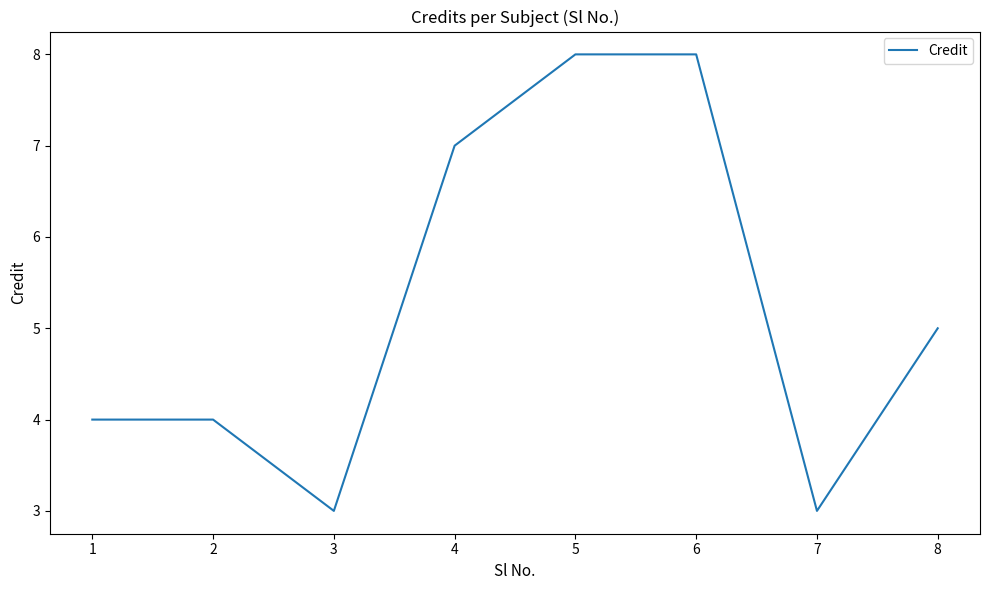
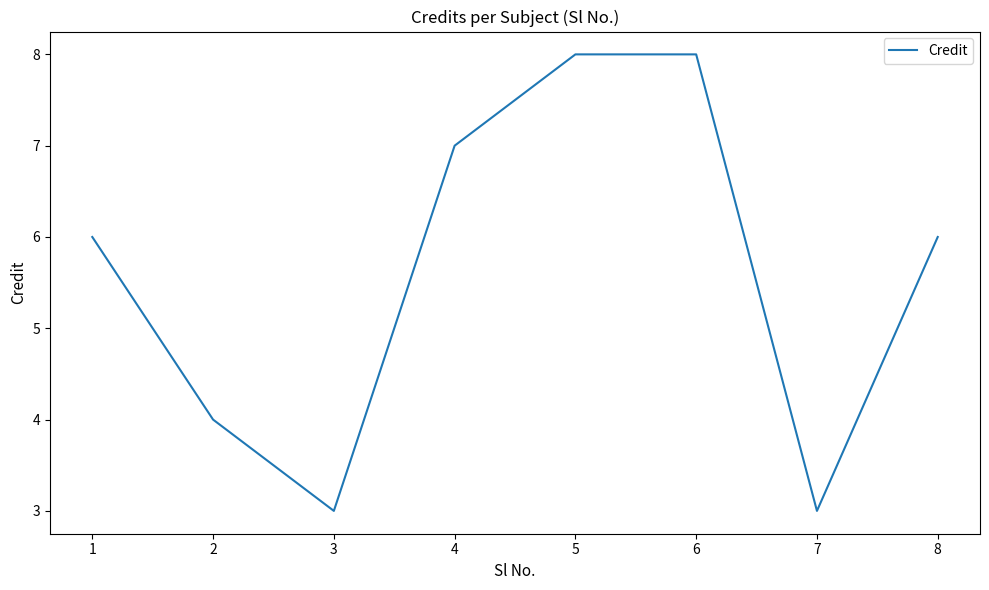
1: 4 -> 6
8: 5 -> 6
